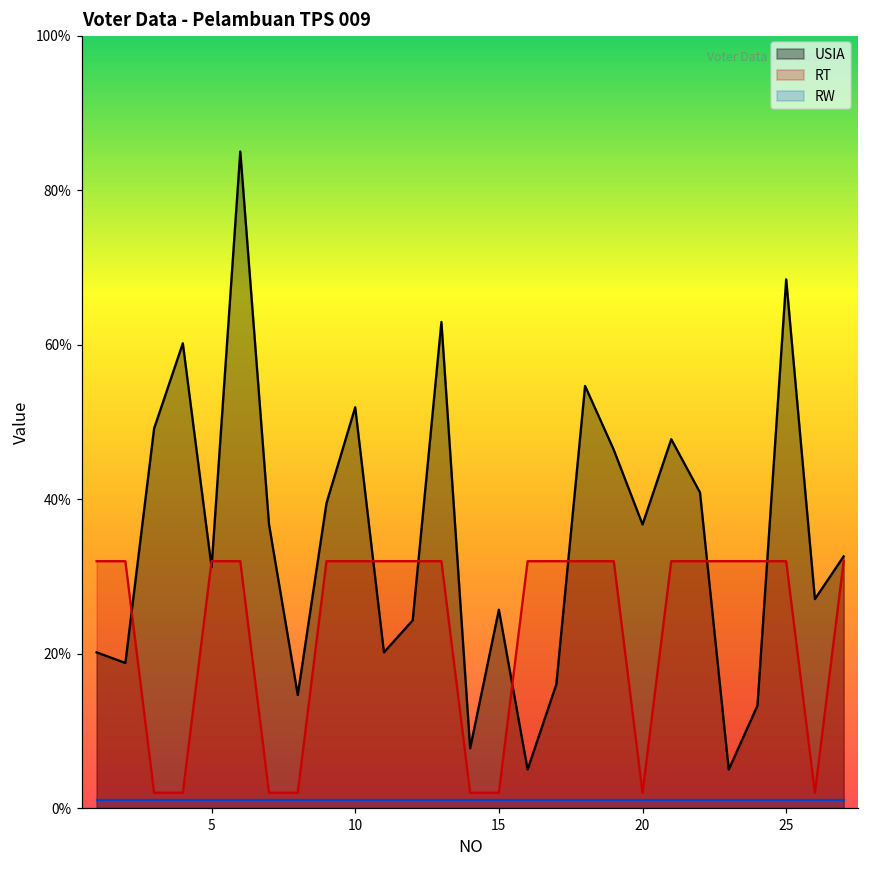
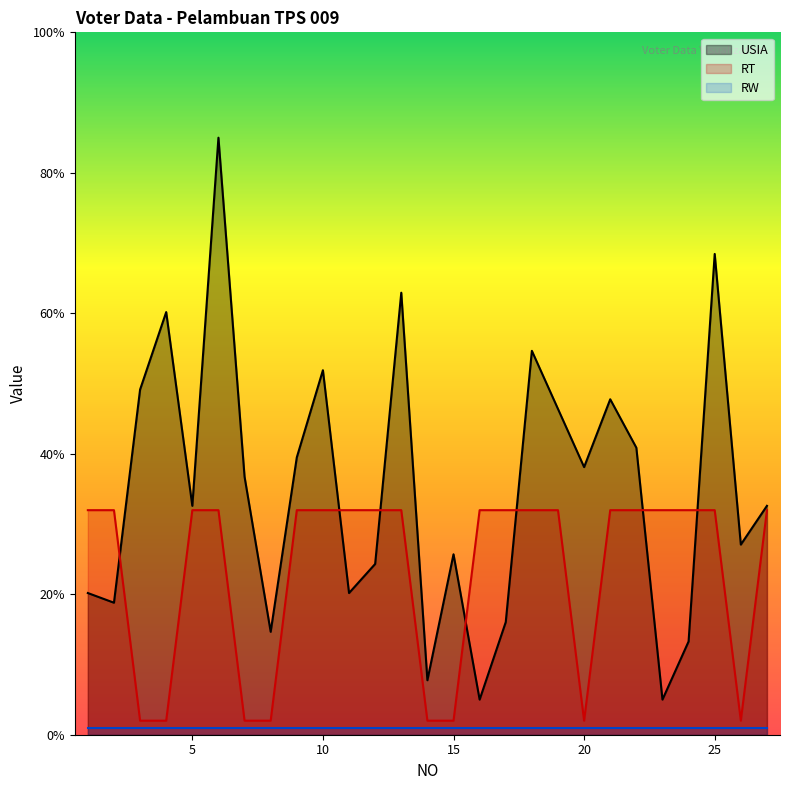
USIA, 5: 31% -> 33%
USIA, 20: 37% -> 38%
